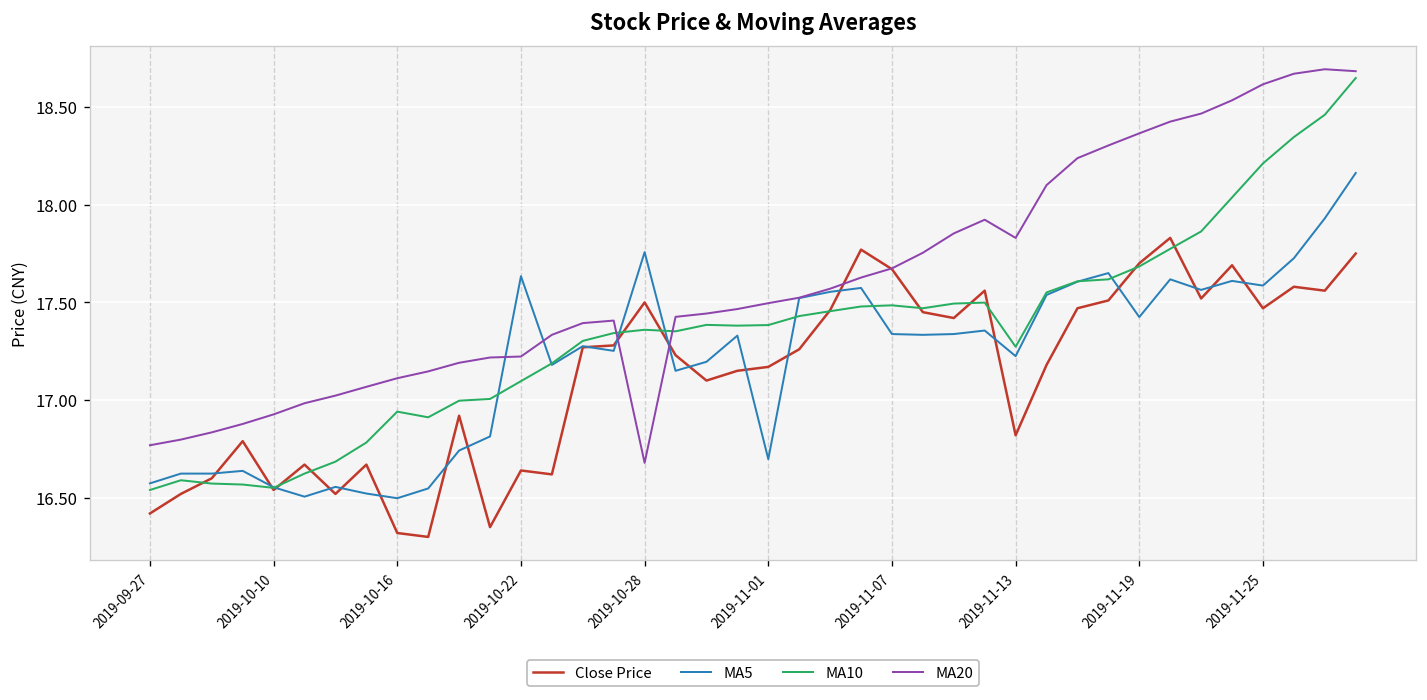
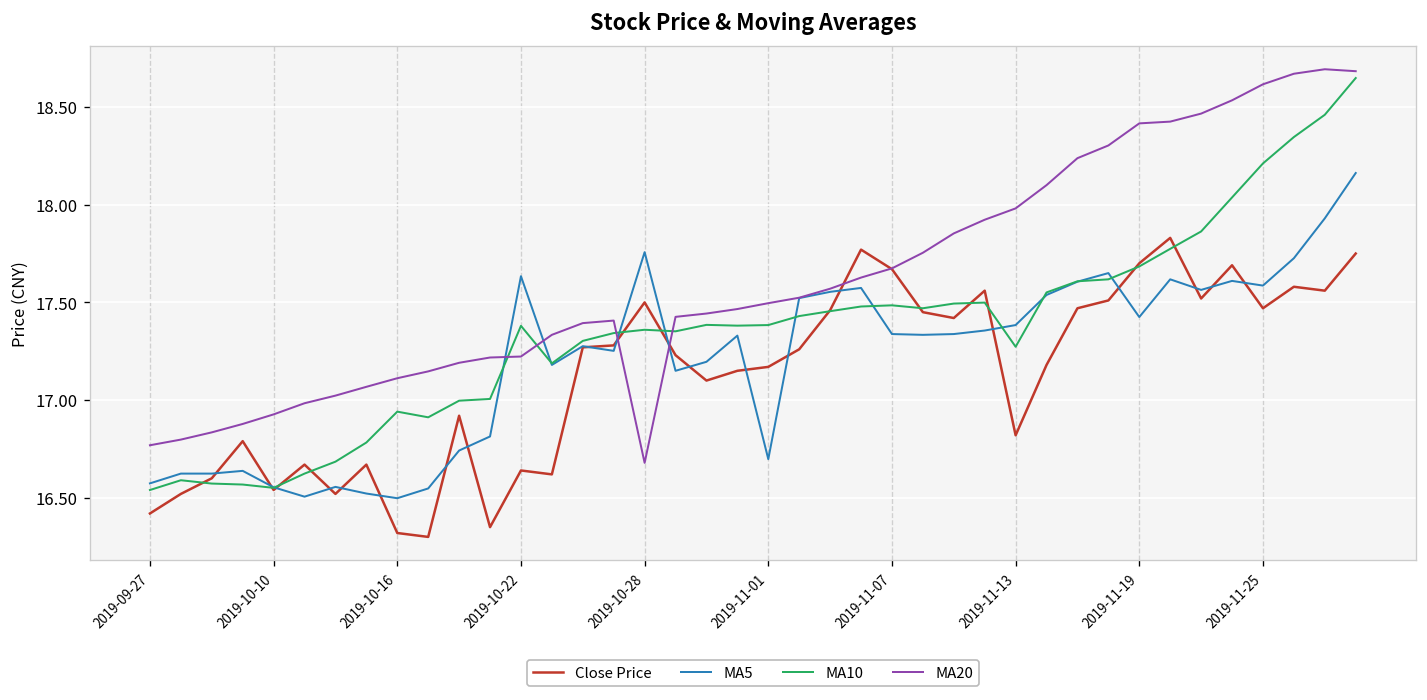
MA10, 2019-10-22: 17.10 -> 17.38
MA5, 2019-11-13: 17.23 -> 17.38
MA20, 2019-11-13: 17.83 -> 17.98
MA20, 2019-11-19: 18.37 -> 18.42
